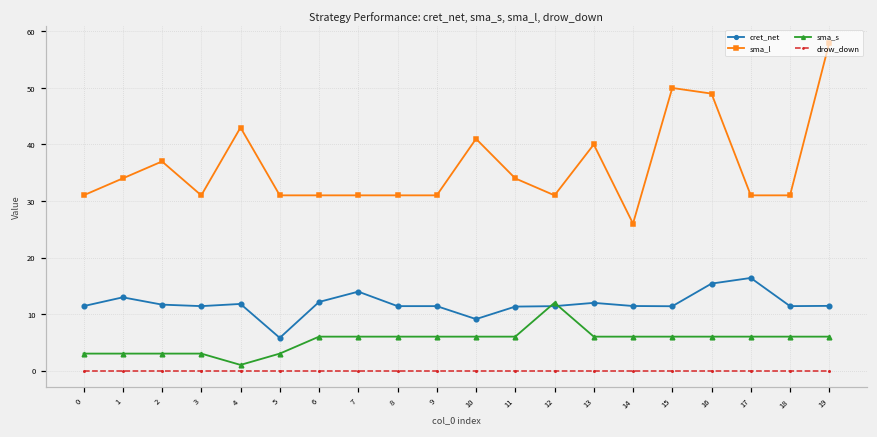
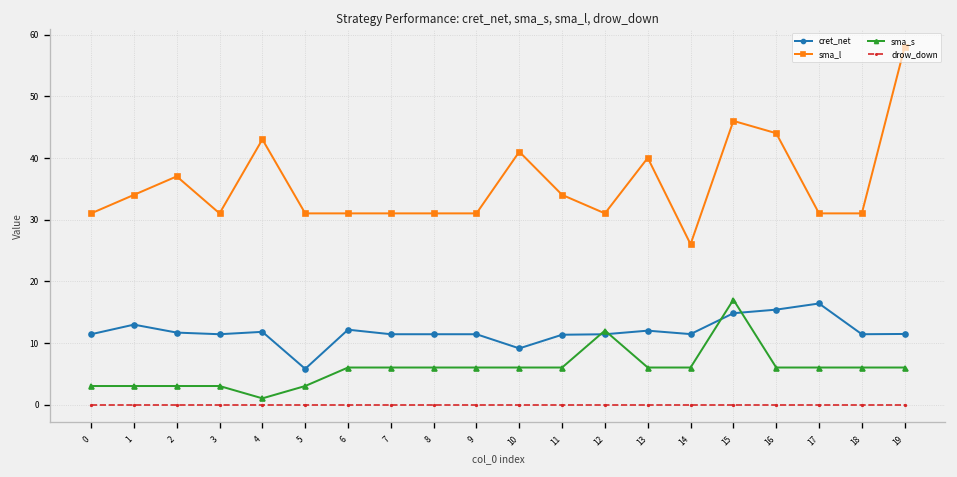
cret_net, 7: 14 -> 11
cret_net, 15: 11 -> 15
sma_l, 15: 50 -> 46
sma_s, 15: 6 -> 17
sma_l, 16: 49 -> 44
